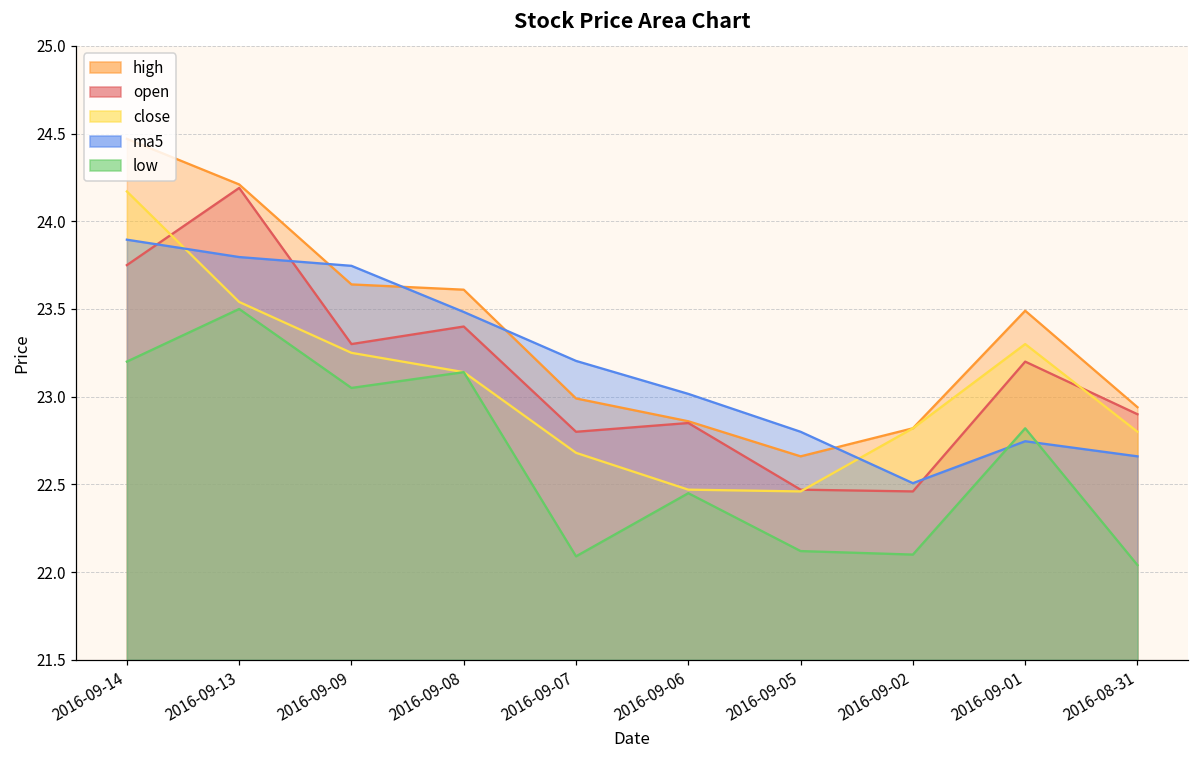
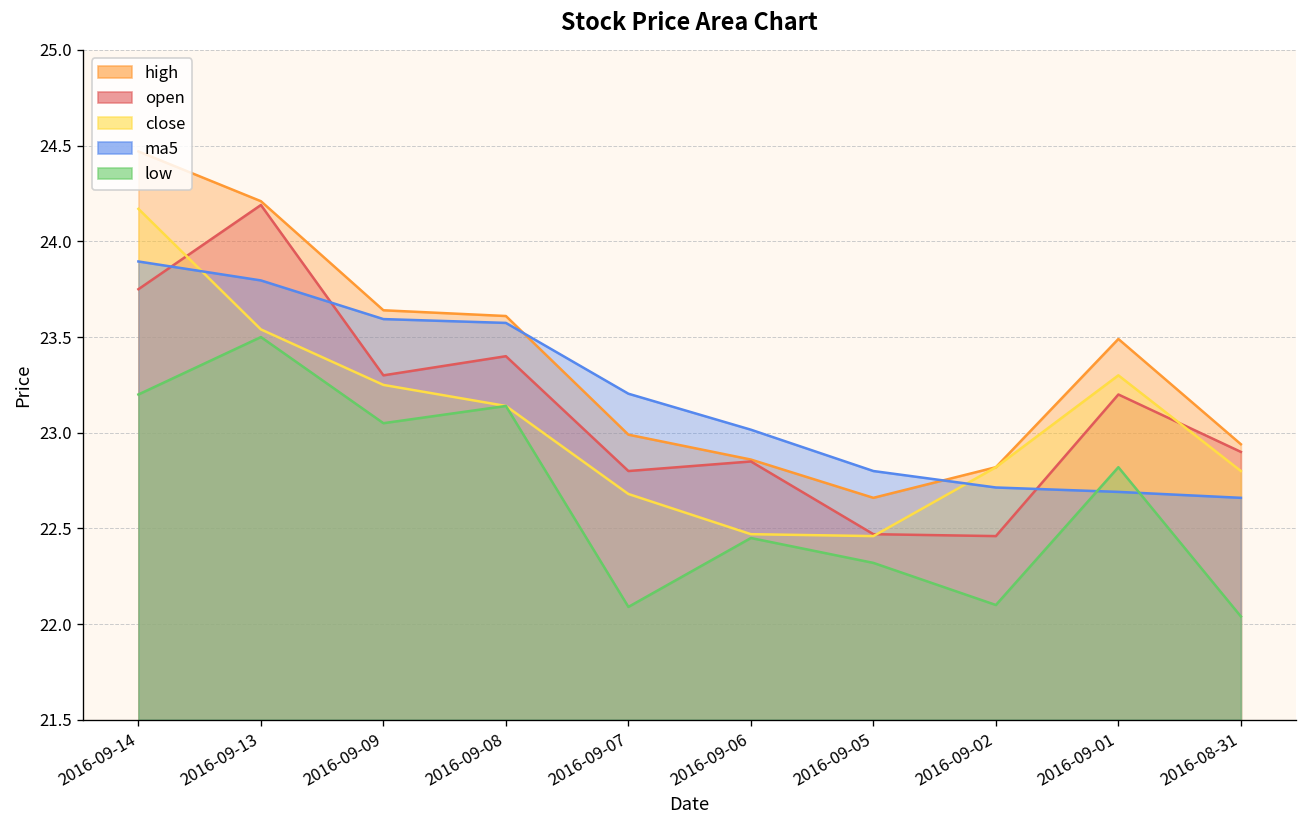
ma5, 2016-09-09: 23.75 -> 23.59
ma5, 2016-09-08: 23.48 -> 23.57
low, 2016-09-05: 22.12 -> 22.32
ma5, 2016-09-02: 22.51 -> 22.71
ma5, 2016-09-01: 22.75 -> 22.69
